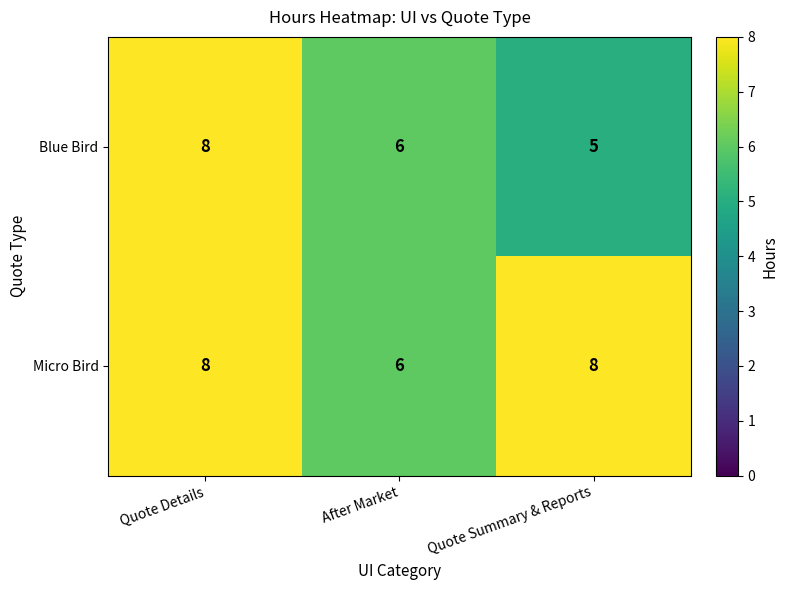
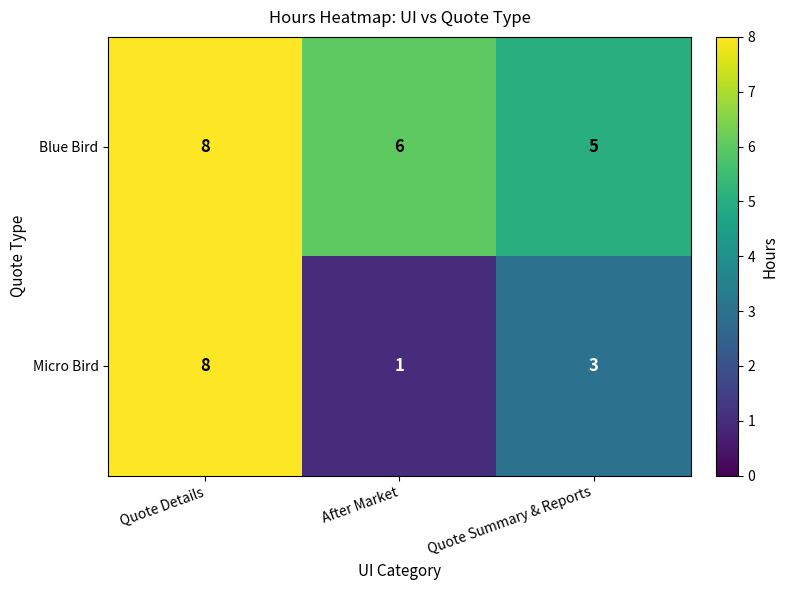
Micro Bird, After Market: 6 -> 1
Micro Bird, Quote Summary & Reports: 8 -> 3
